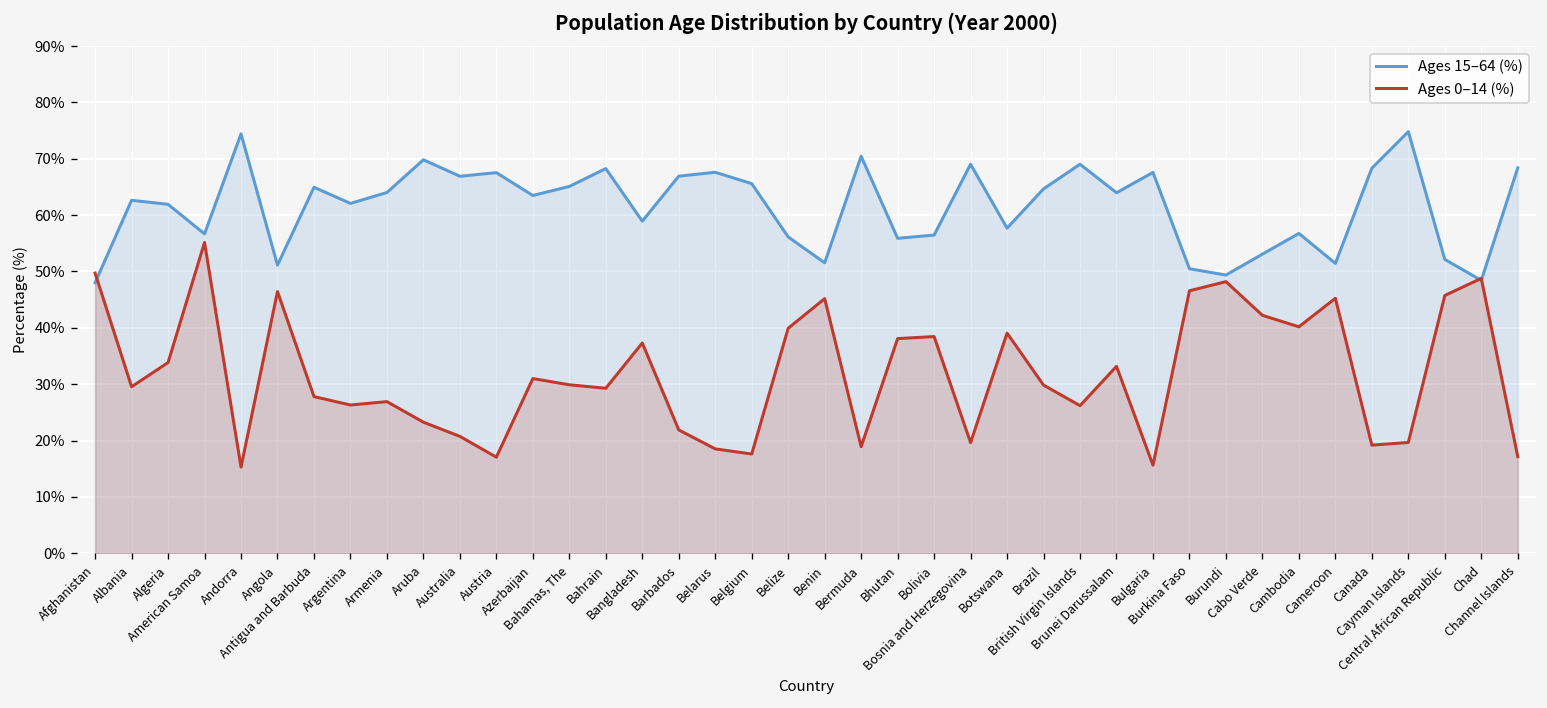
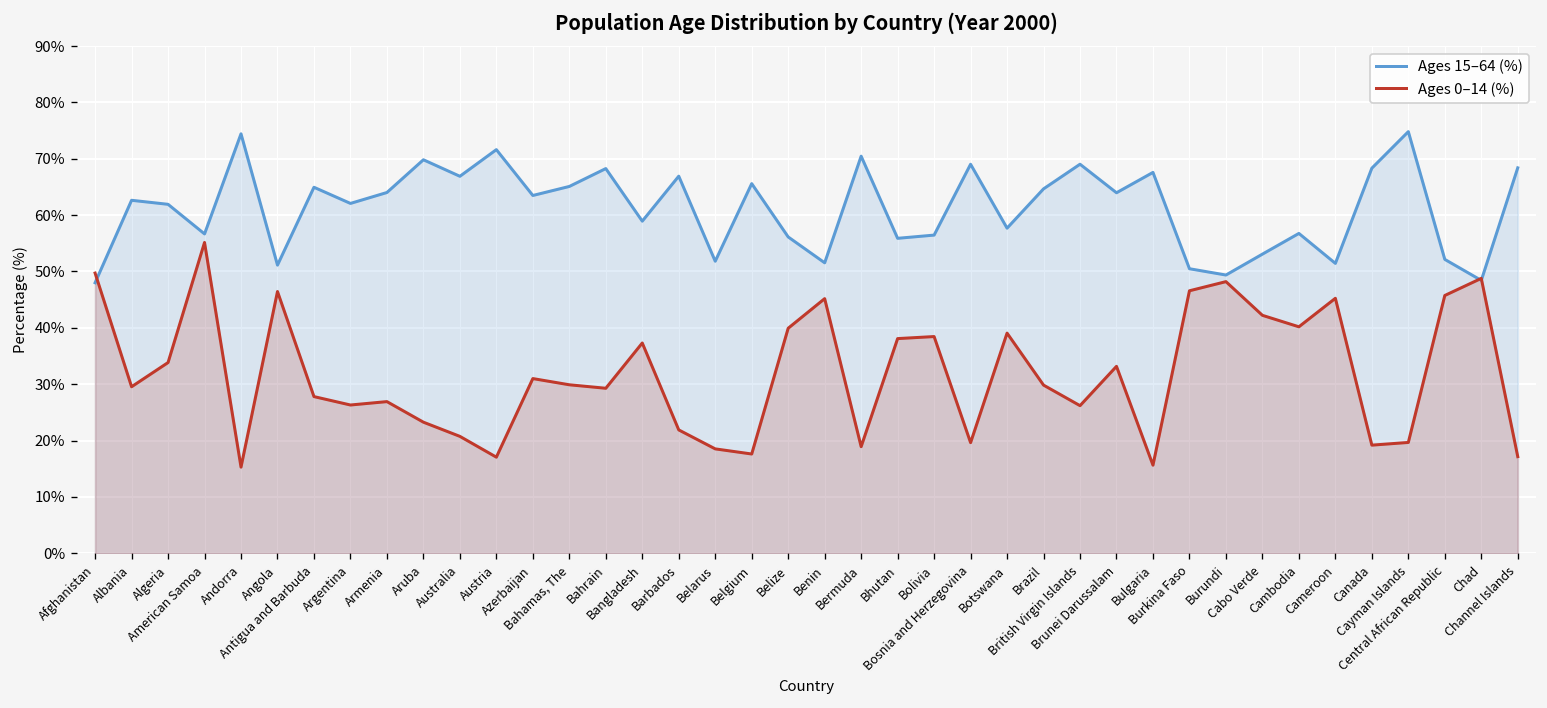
Ages 15–64 (%), Austria: 68% -> 72%
Ages 15–64 (%), Belarus: 68% -> 52%
